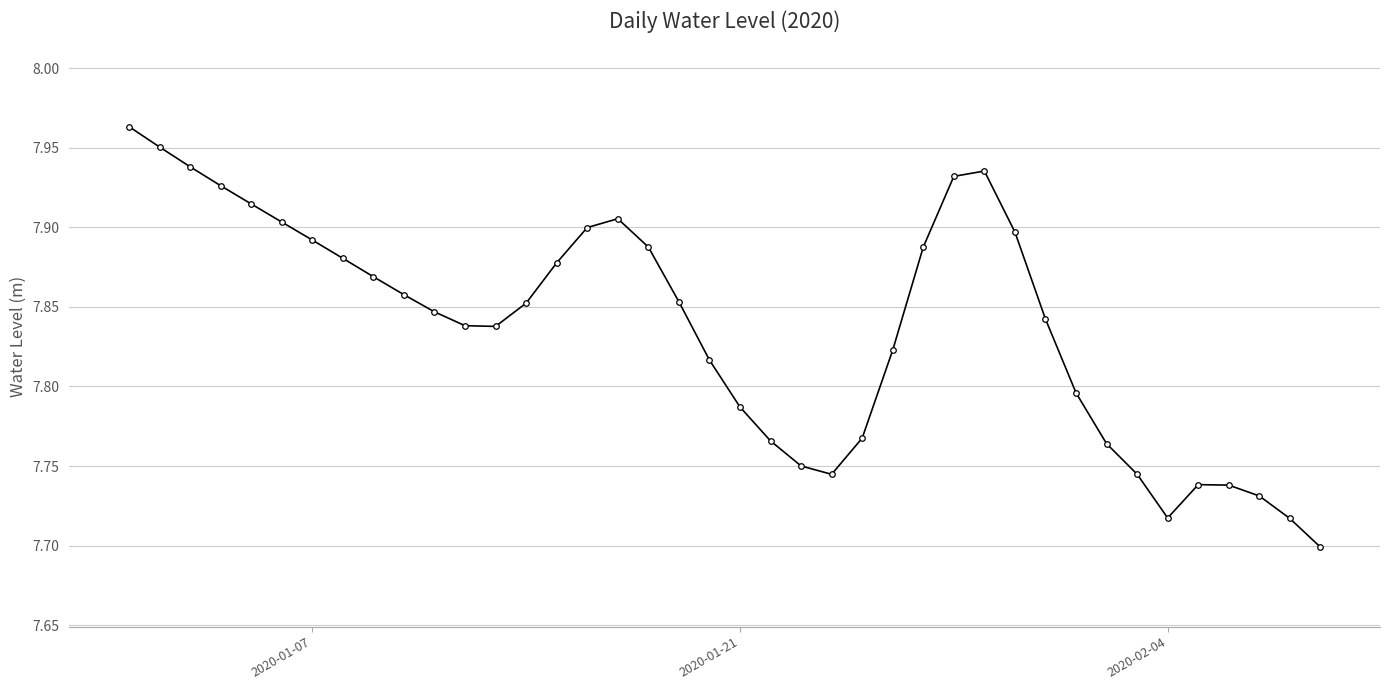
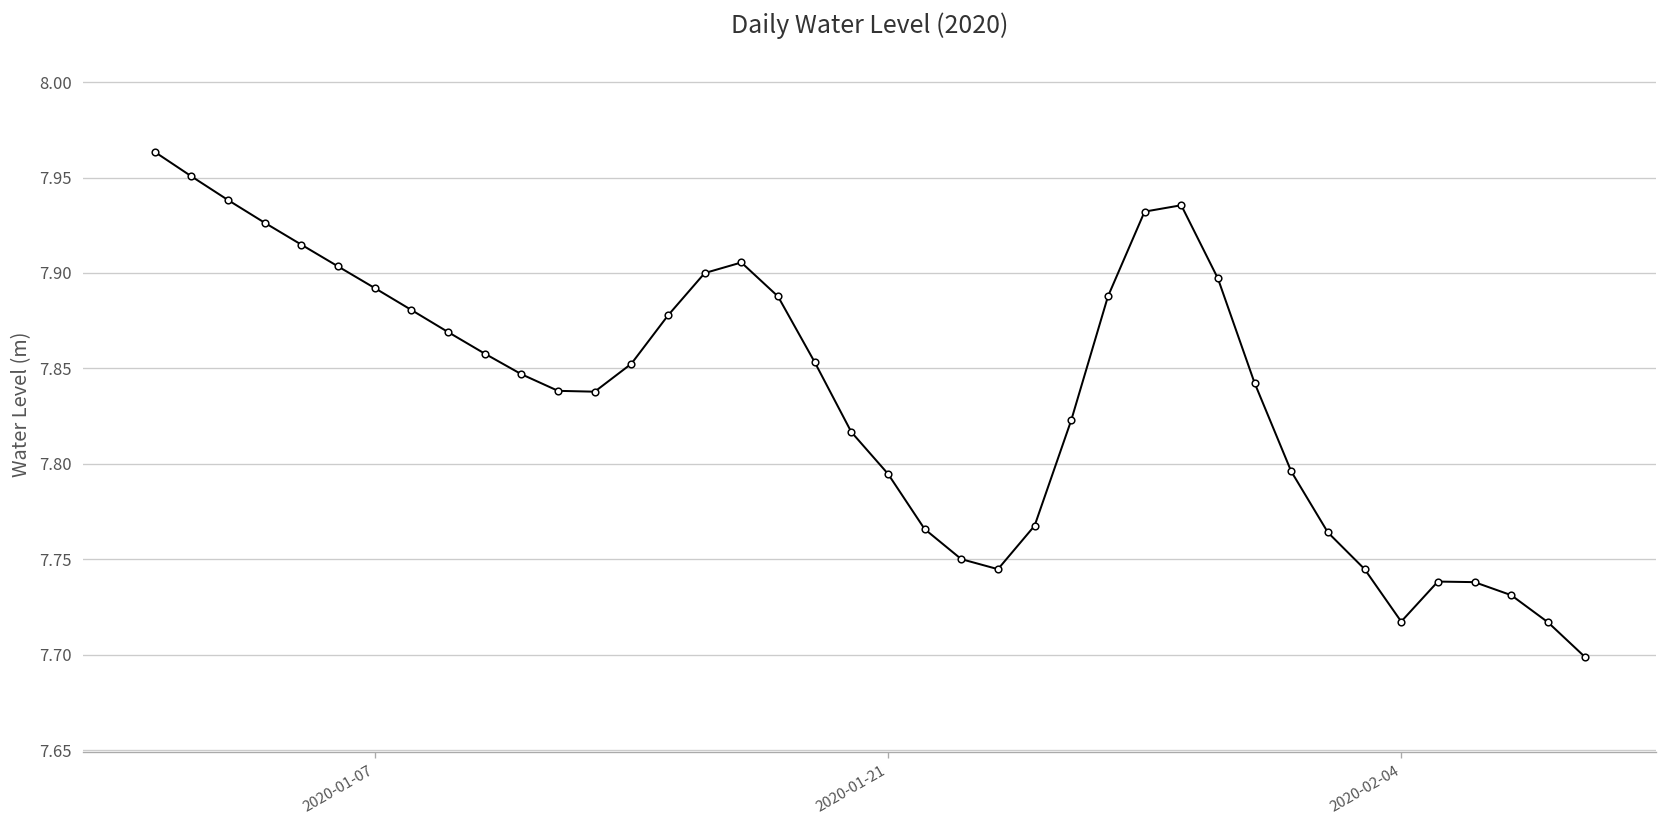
2020-01-21: 7.787 -> 7.795
